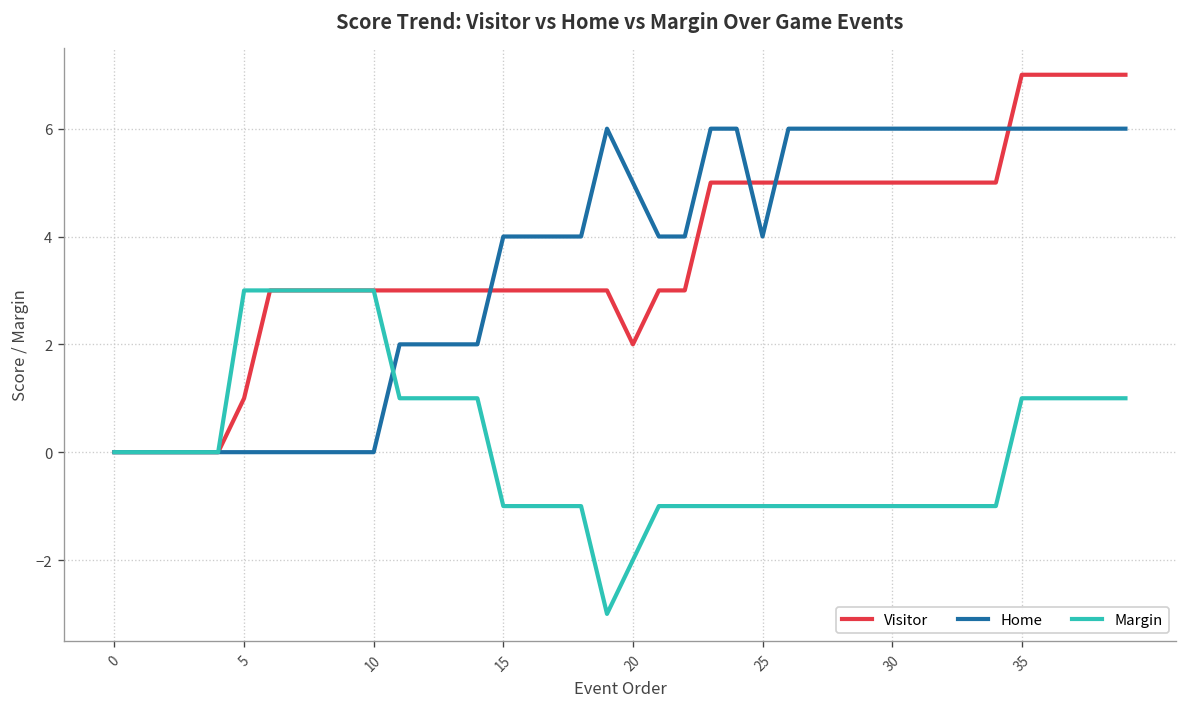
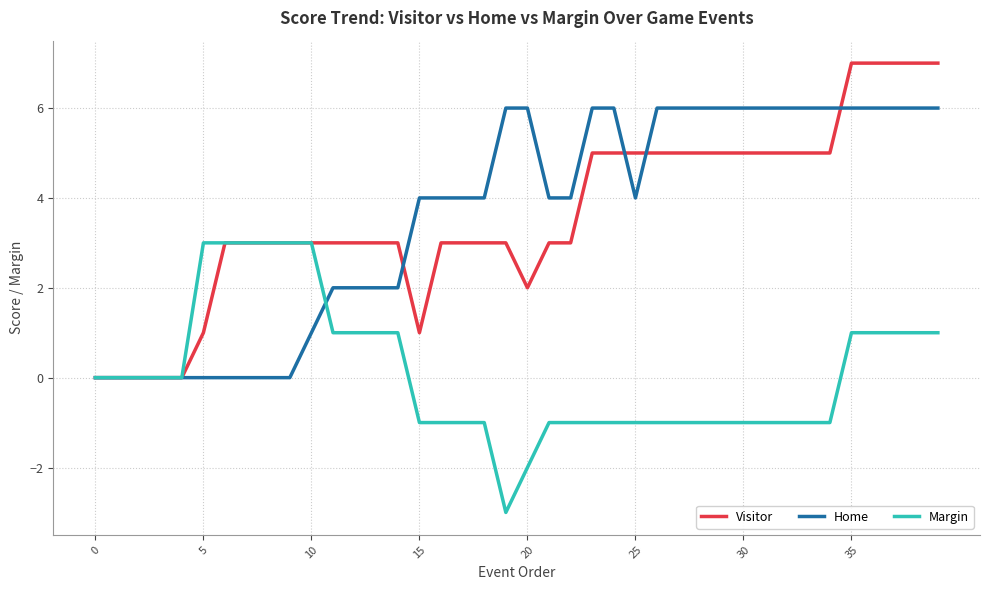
Home, 10: 0 -> 1
Visitor, 15: 3 -> 1
Home, 20: 5 -> 6
